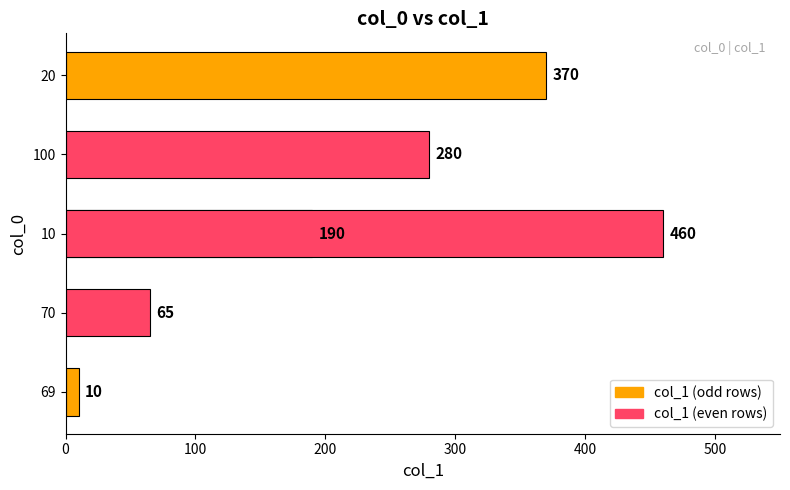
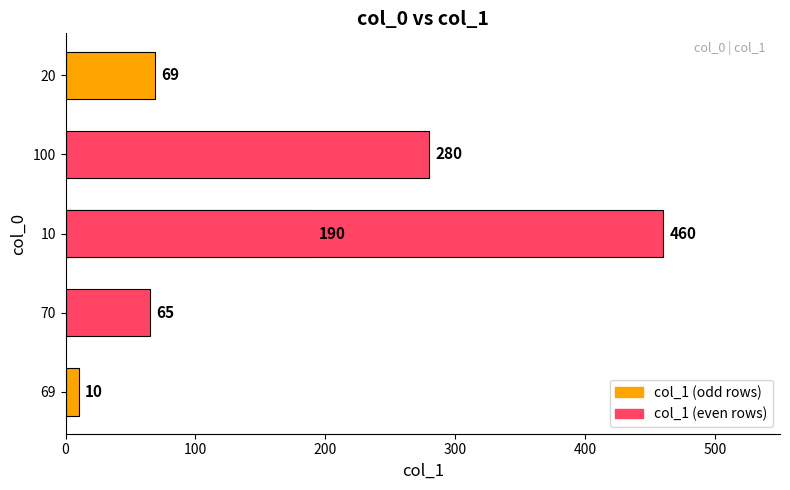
20: 370 -> 69
